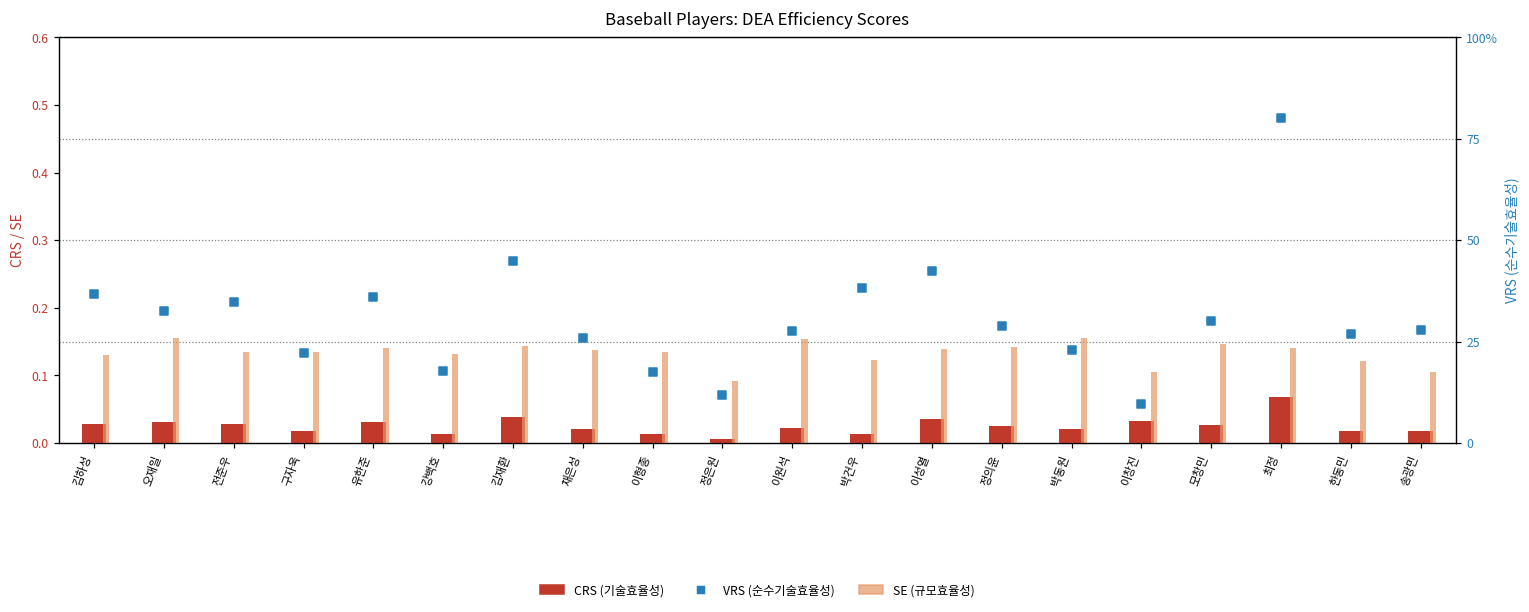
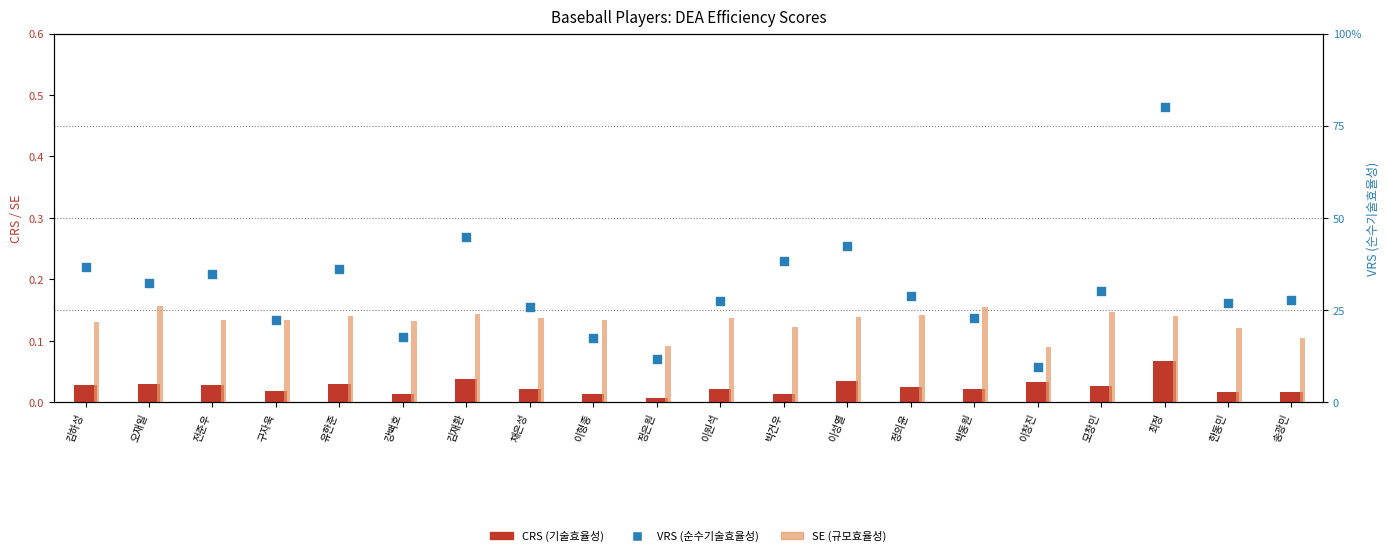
SE (규모효율성), 이원석: 0.15 -> 0.14
SE (규모효율성), 이창진: 0.10 -> 0.09
